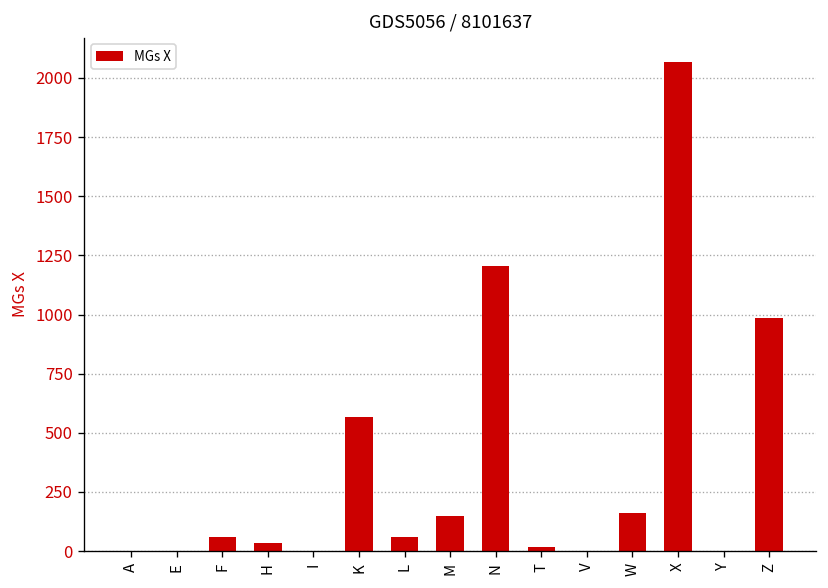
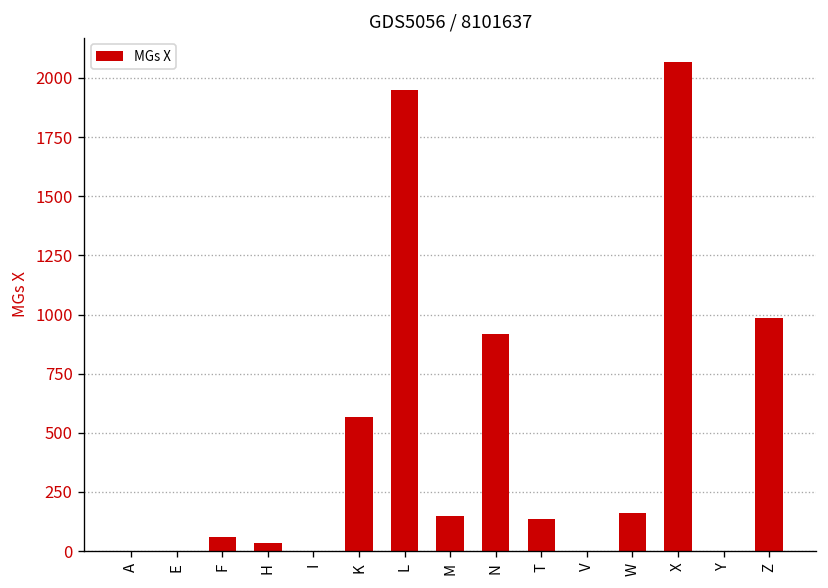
L: 60 -> 1950
N: 1200 -> 920
T: 20 -> 130
